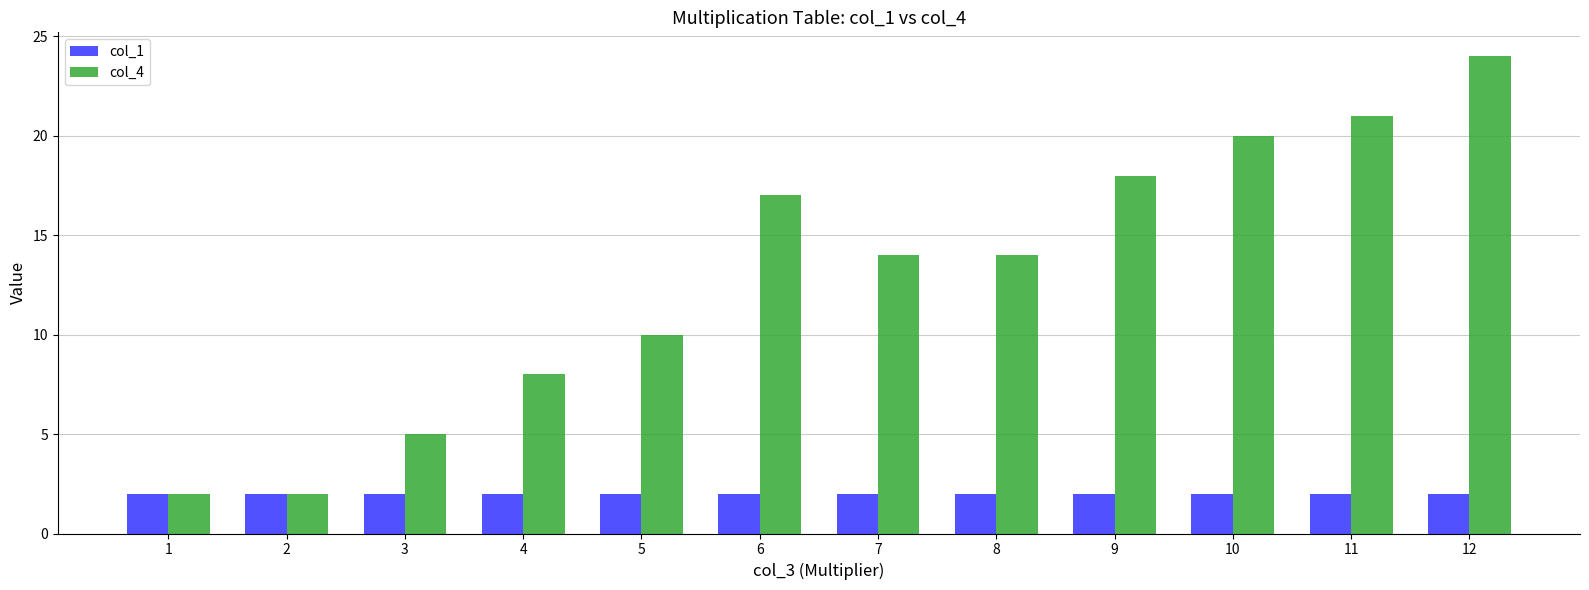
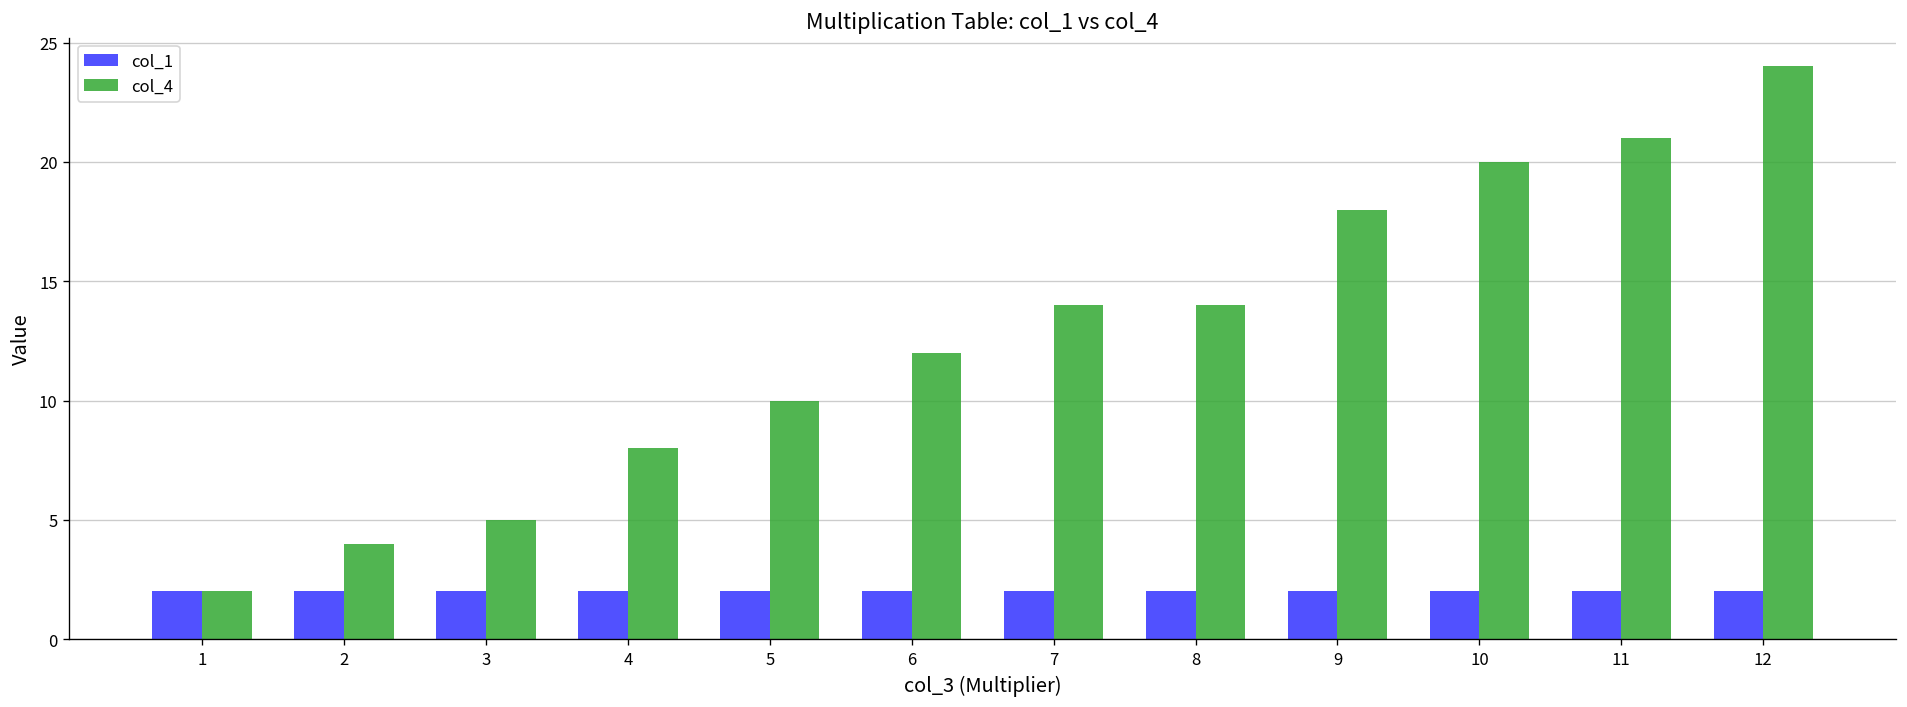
col_4, 2: 2 -> 4
col_4, 6: 17 -> 12
